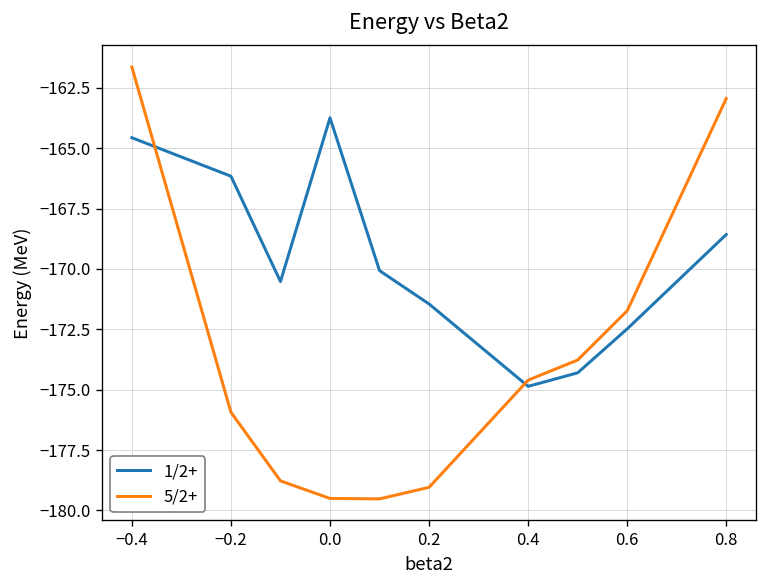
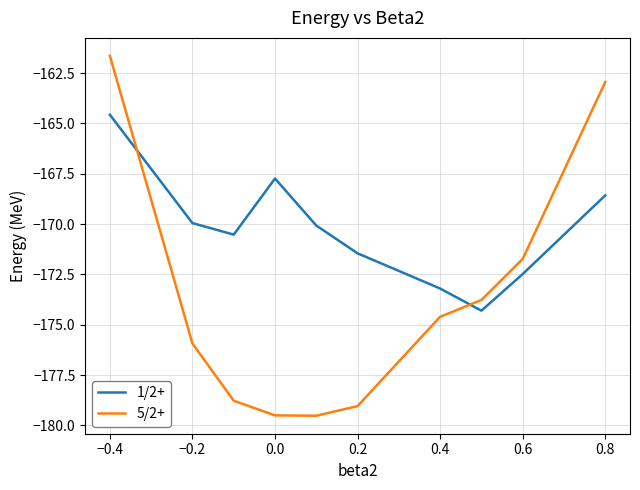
1/2+, −0.2: -166.2 -> -170.0
1/2+, 0.0: -163.7 -> -167.7
1/2+, 0.4: -174.9 -> -173.2
